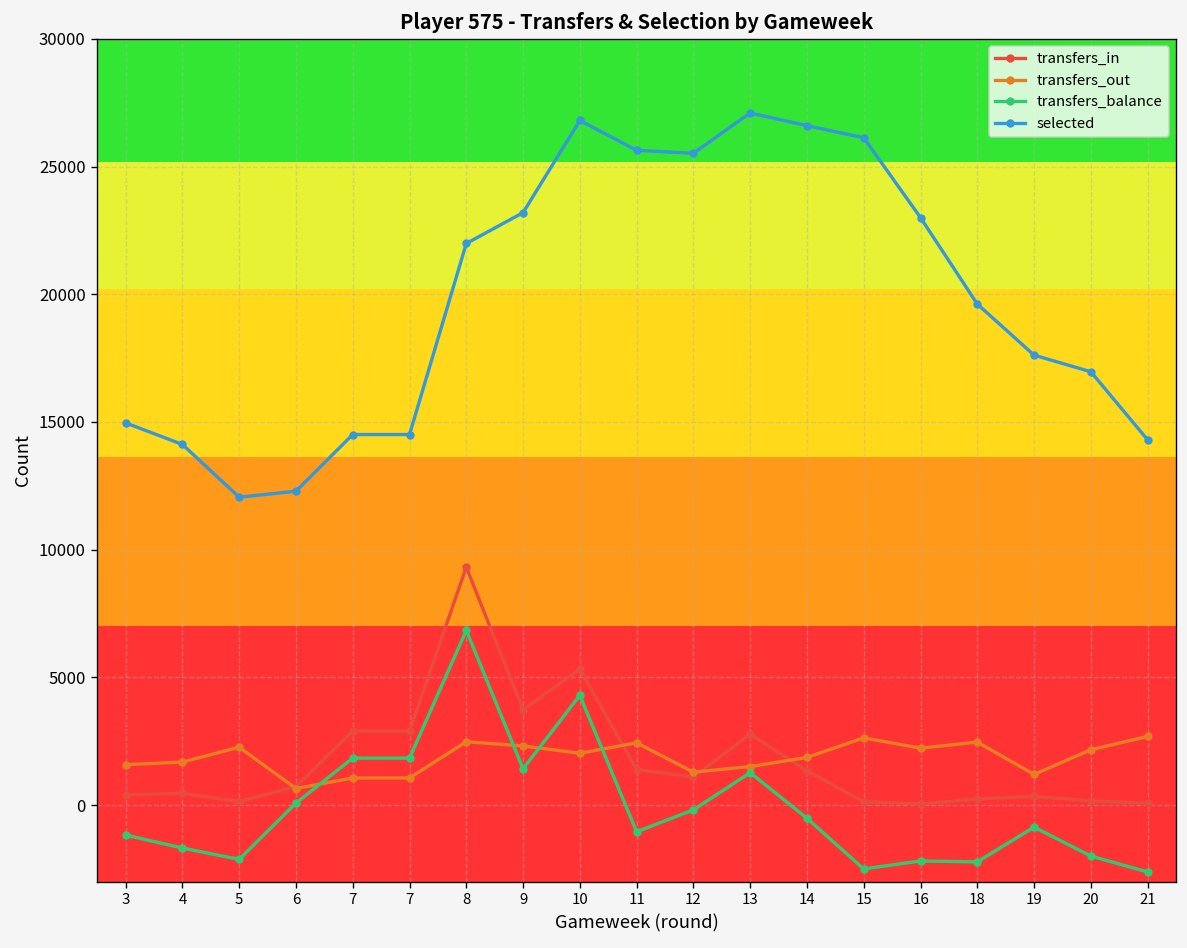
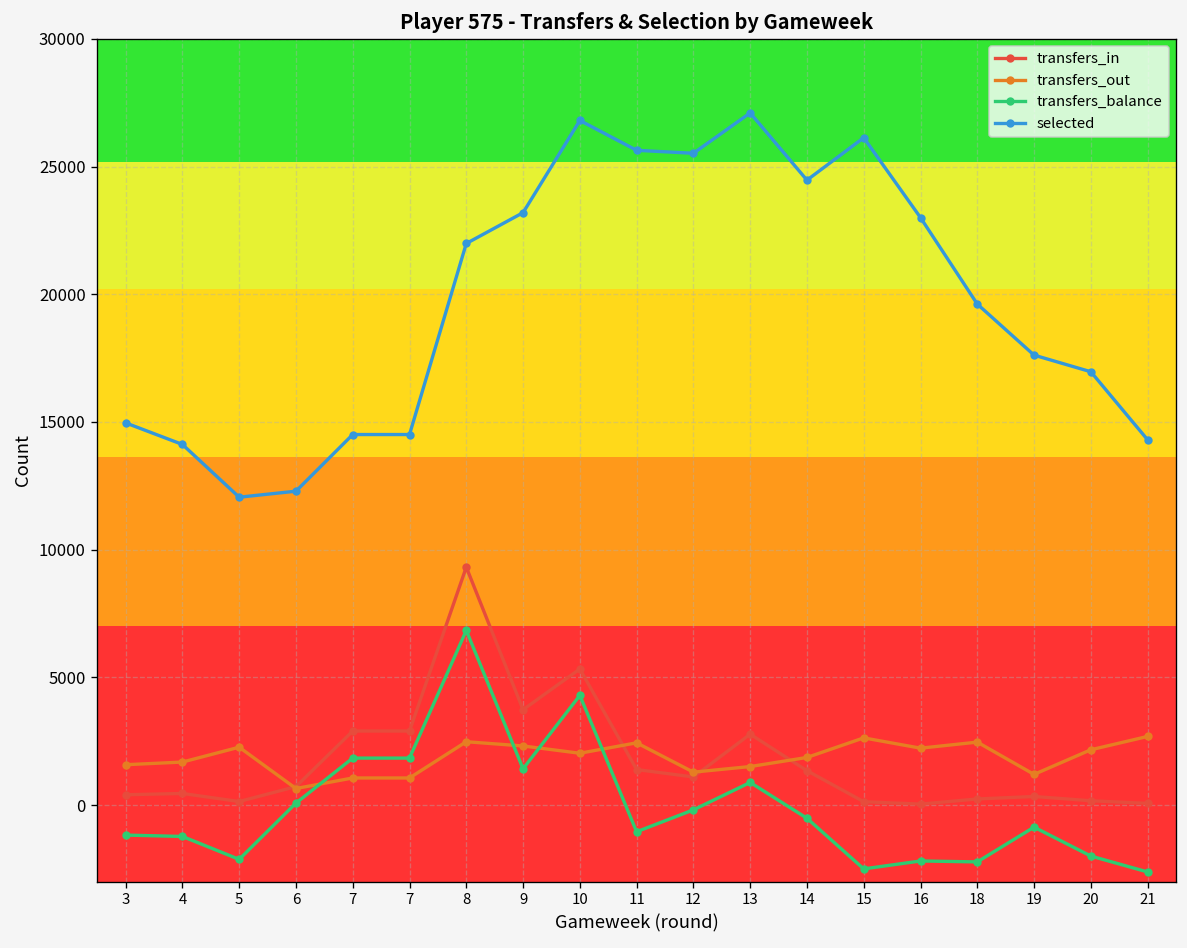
transfers_balance, 4: -1700 -> -1200
transfers_balance, 13: 1300 -> 900
selected, 14: 26600 -> 24500
